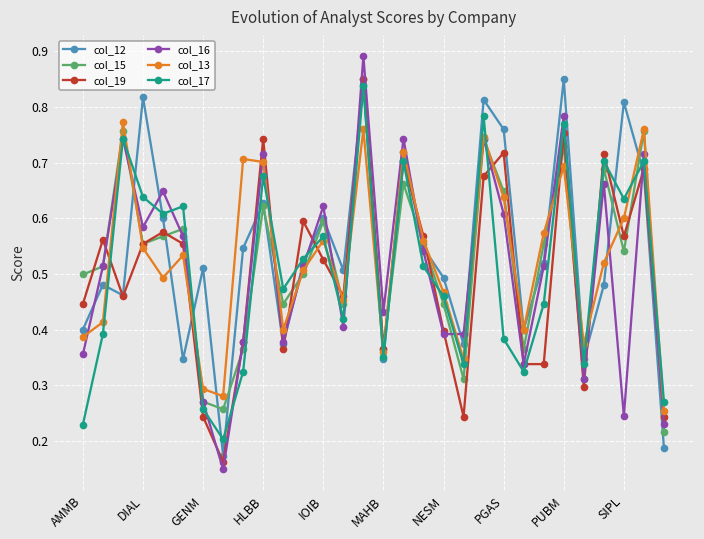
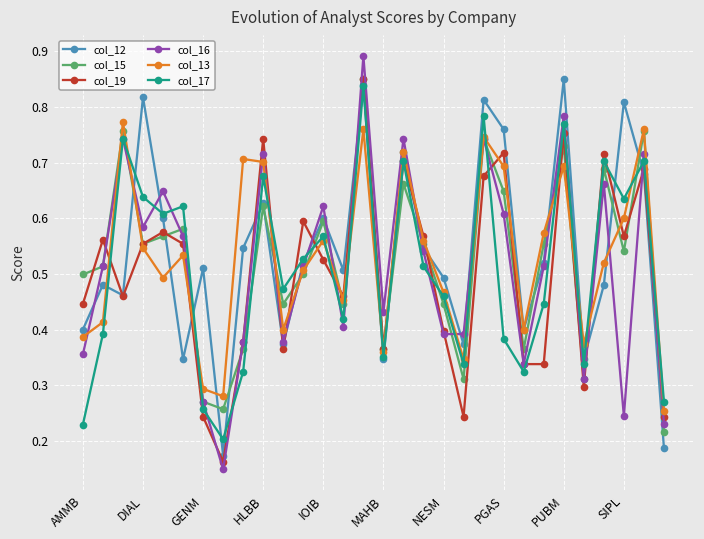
col_13, PGAS: 0.64 -> 0.69
